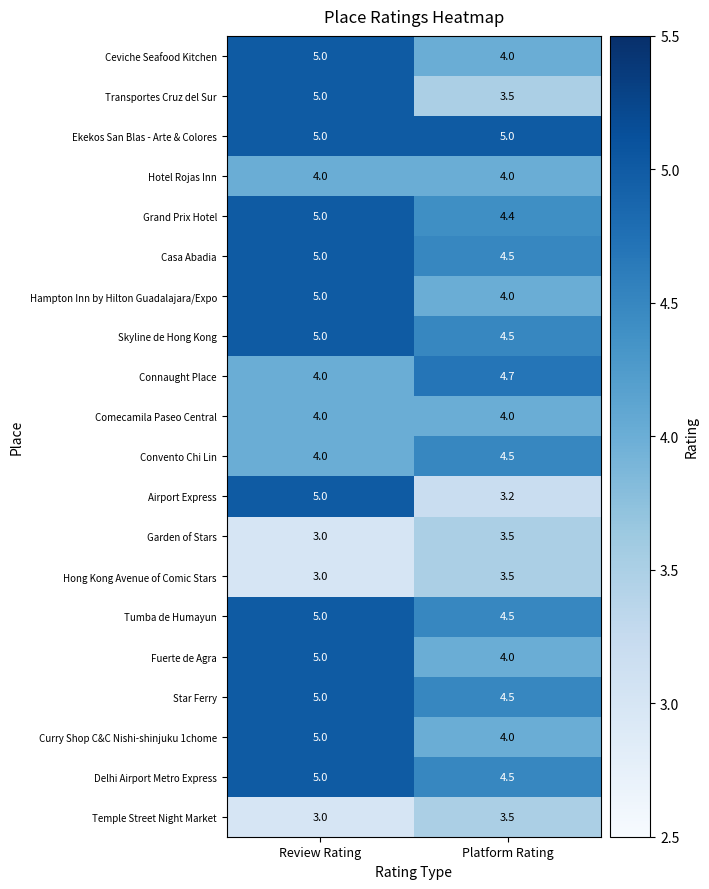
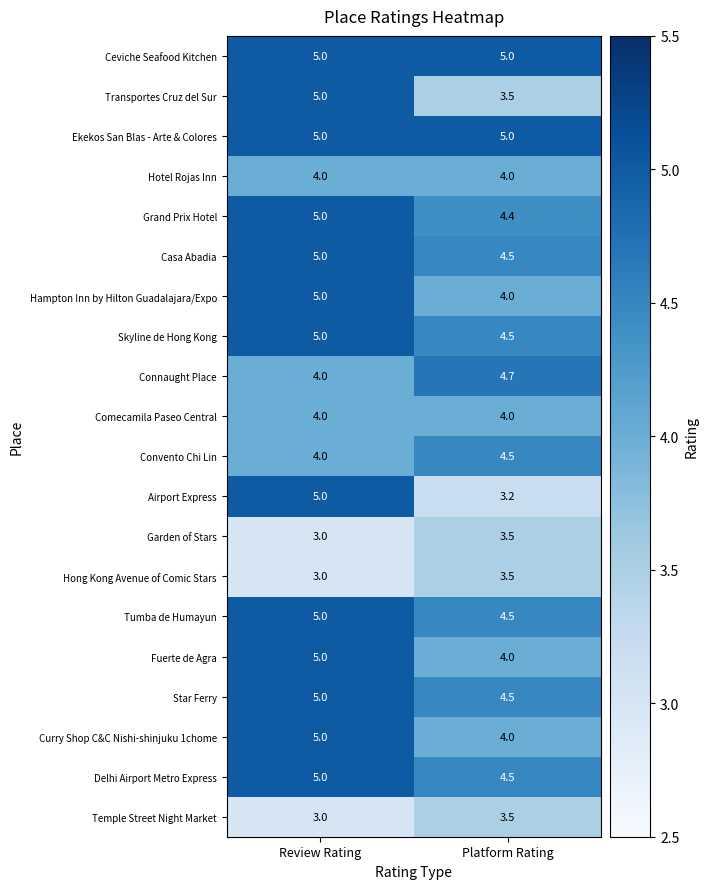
Ceviche Seafood Kitchen, Platform Rating: 4.0 -> 5.0
